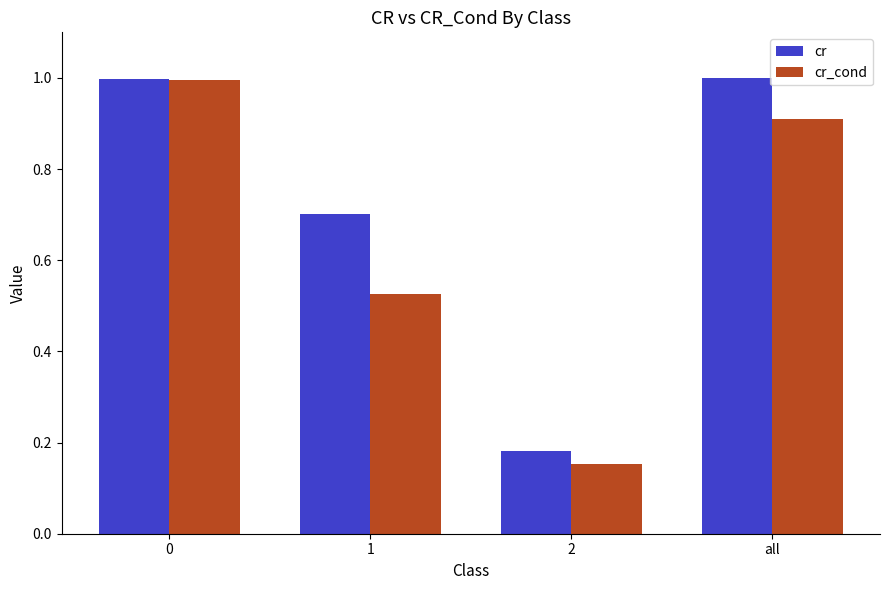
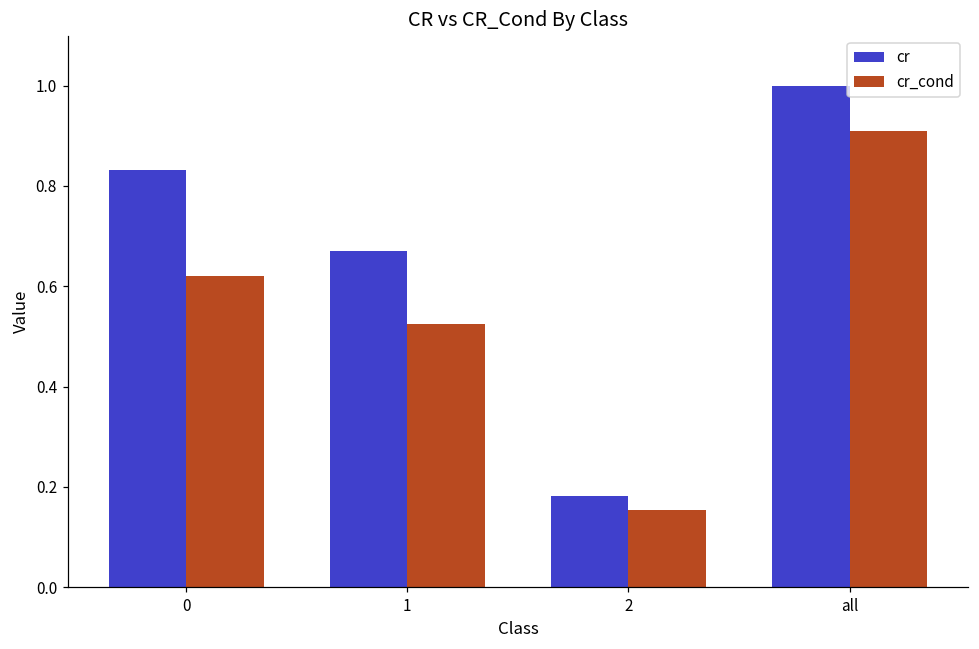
cr, 0: 1.00 -> 0.83
cr_cond, 0: 0.99 -> 0.62
cr, 1: 0.70 -> 0.67
